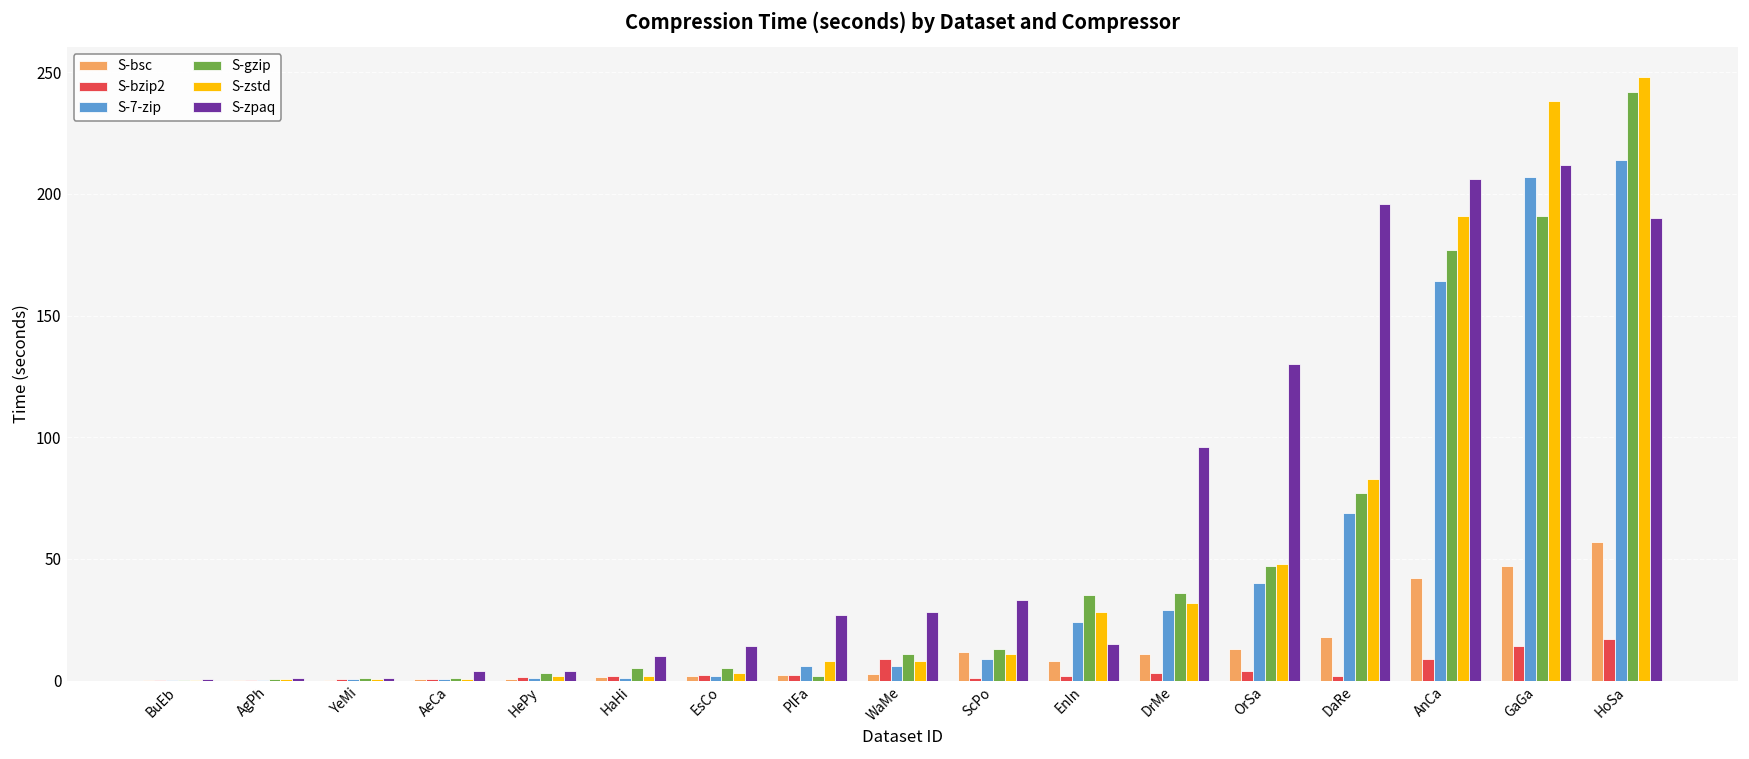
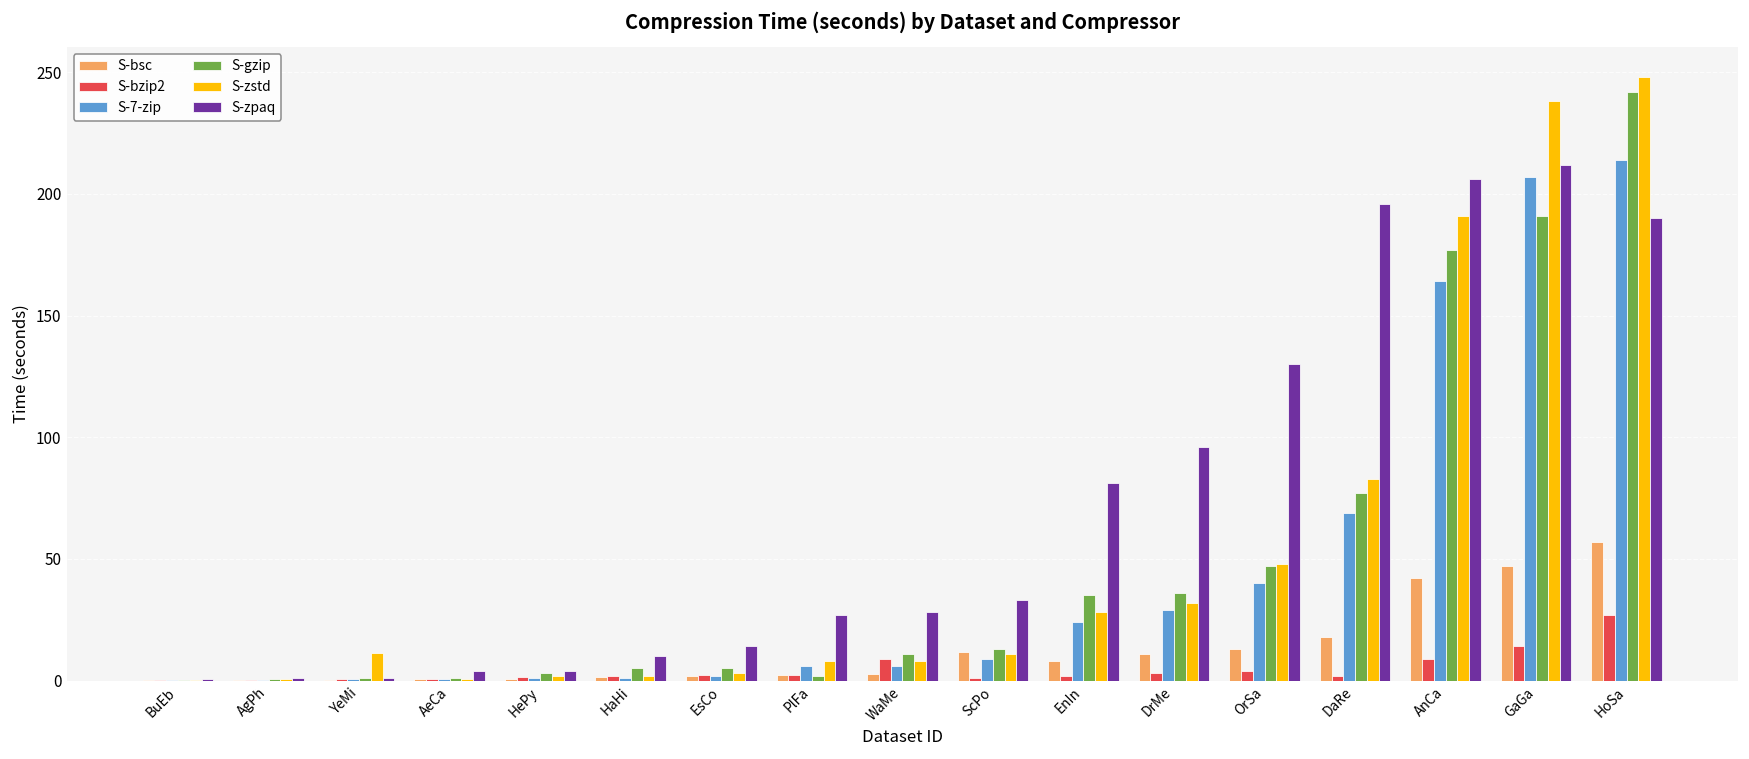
S-zstd, YeMi: 1 -> 11
S-zpaq, EnIn: 15 -> 81
S-bzip2, HoSa: 17 -> 27
